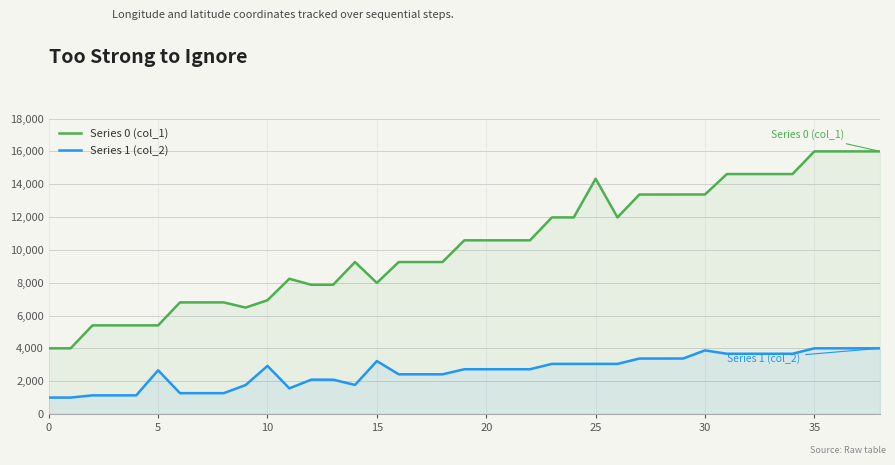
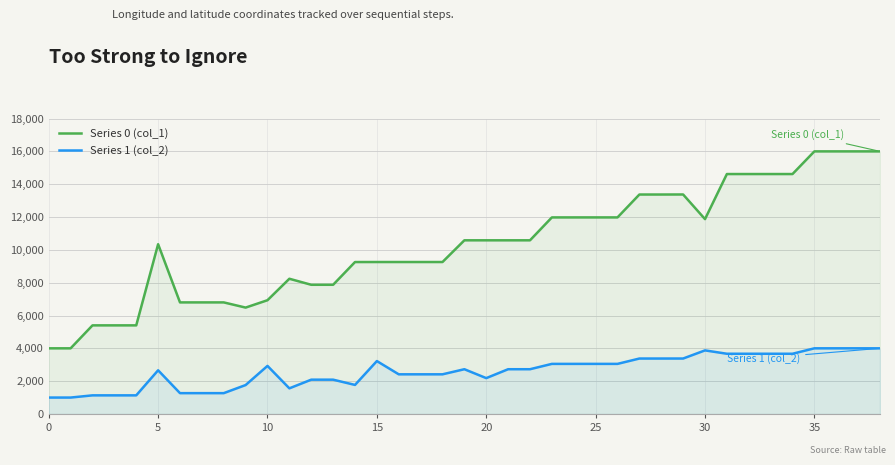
Series 0 (col_1), 5: 5,400 -> 10,300
Series 0 (col_1), 15: 8,000 -> 9,300
Series 1 (col_2), 20: 2,700 -> 2,200
Series 0 (col_1), 25: 14,300 -> 12,000
Series 0 (col_1), 30: 13,400 -> 11,900
